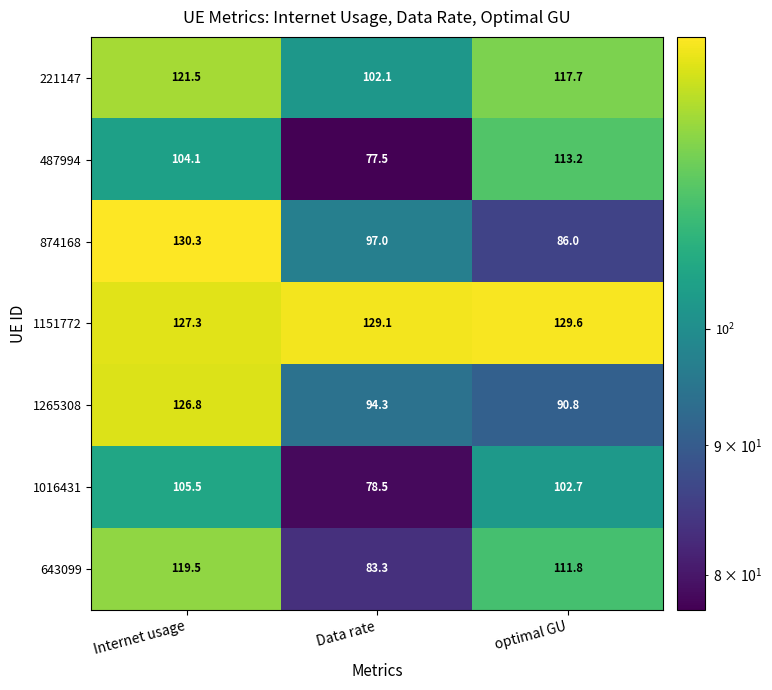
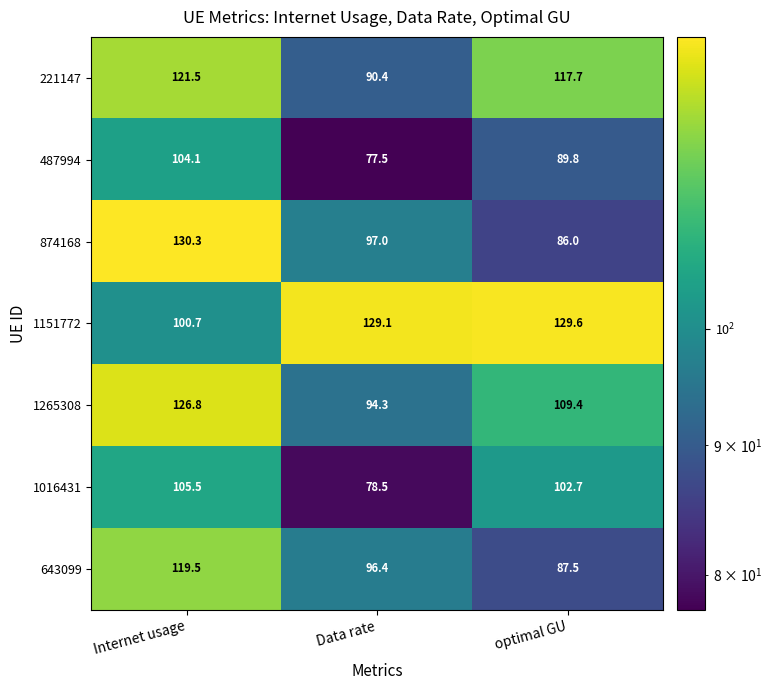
221147, Data rate: 102.1 -> 90.4
487994, optimal GU: 113.2 -> 89.8
1151772, Internet usage: 127.3 -> 100.7
1265308, optimal GU: 90.8 -> 109.4
643099, Data rate: 83.3 -> 96.4
643099, optimal GU: 111.8 -> 87.5
